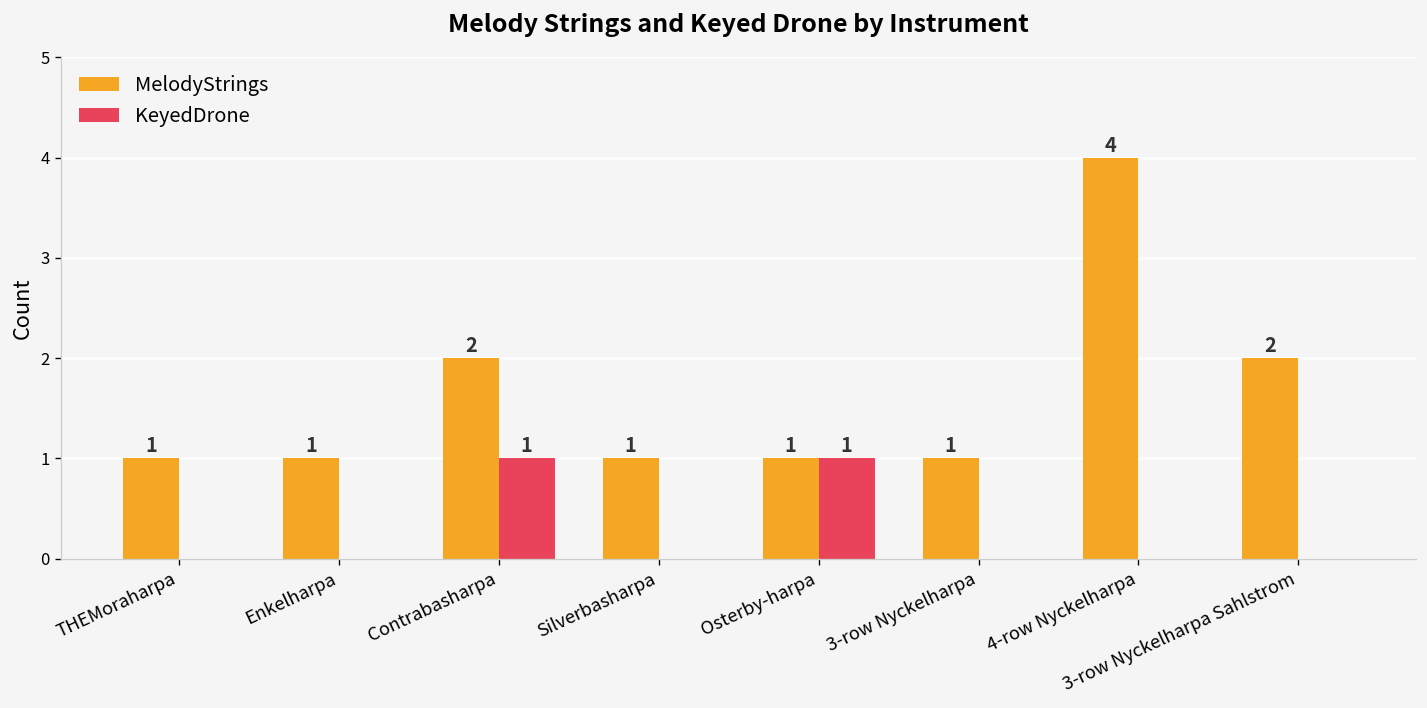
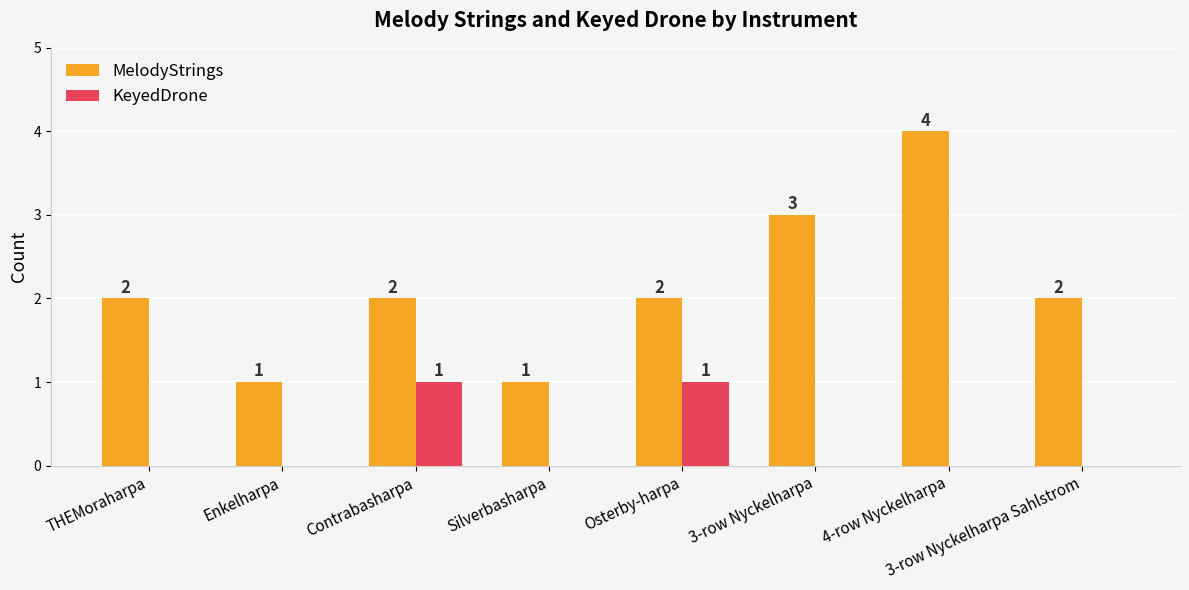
MelodyStrings, THEMoraharpa: 1 -> 2
MelodyStrings, Osterby-harpa: 1 -> 2
MelodyStrings, 3-row Nyckelharpa: 1 -> 3
